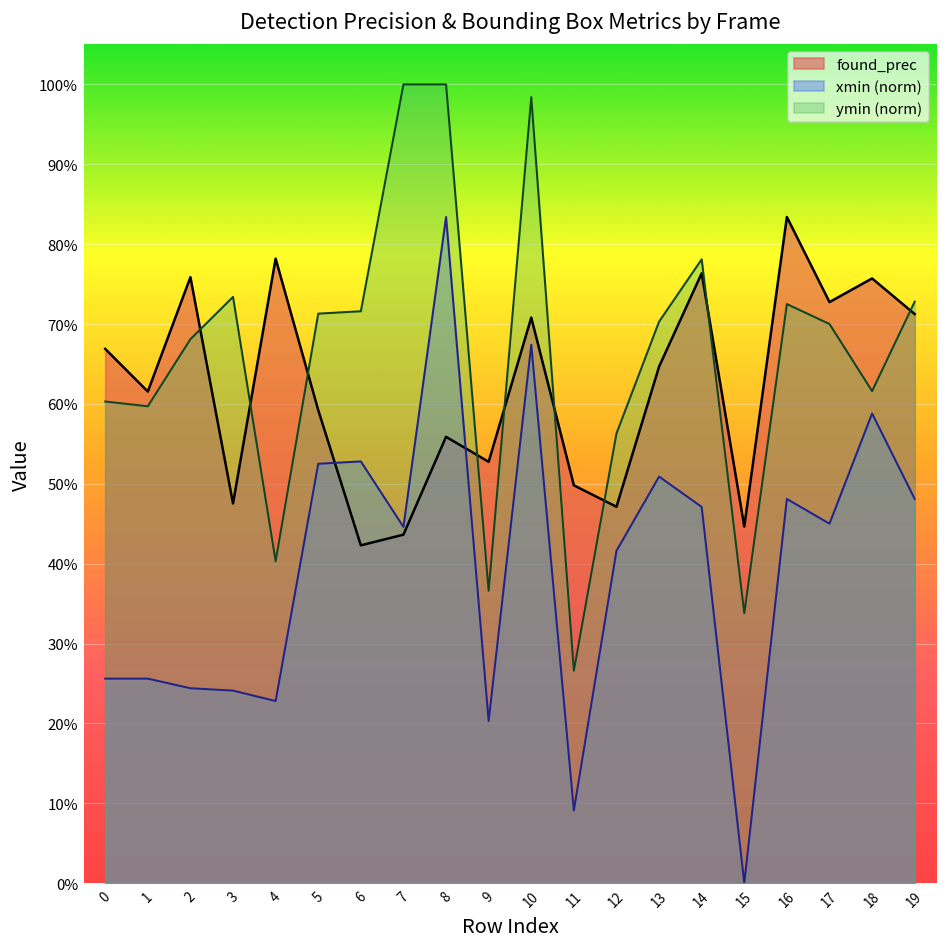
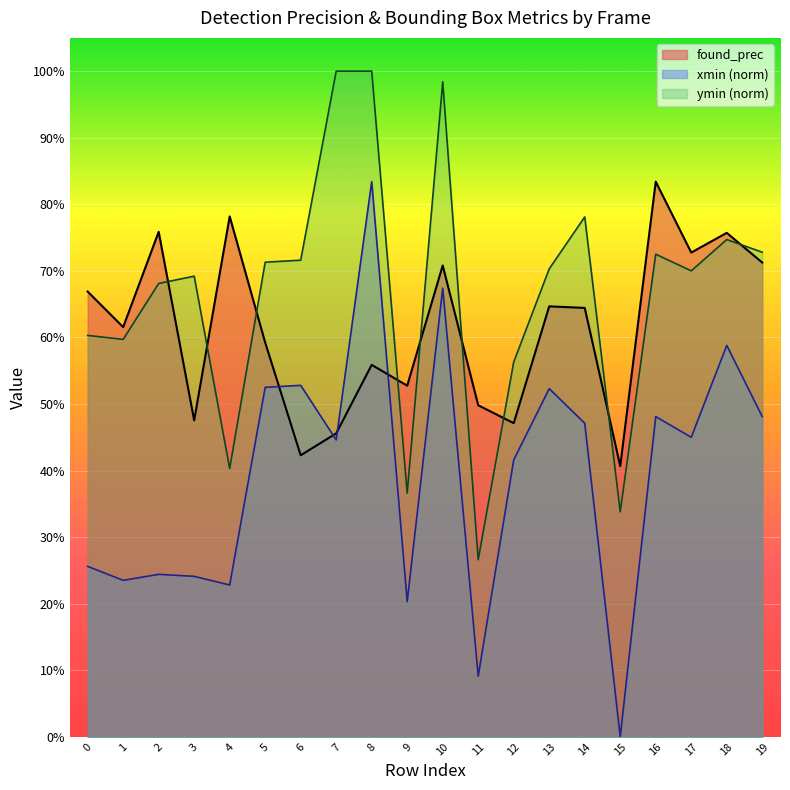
xmin (norm), 1: 26% -> 24%
ymin (norm), 3: 73% -> 69%
found_prec, 7: 44% -> 46%
xmin (norm), 13: 51% -> 52%
found_prec, 14: 76% -> 64%
found_prec, 15: 45% -> 41%
ymin (norm), 18: 62% -> 75%
